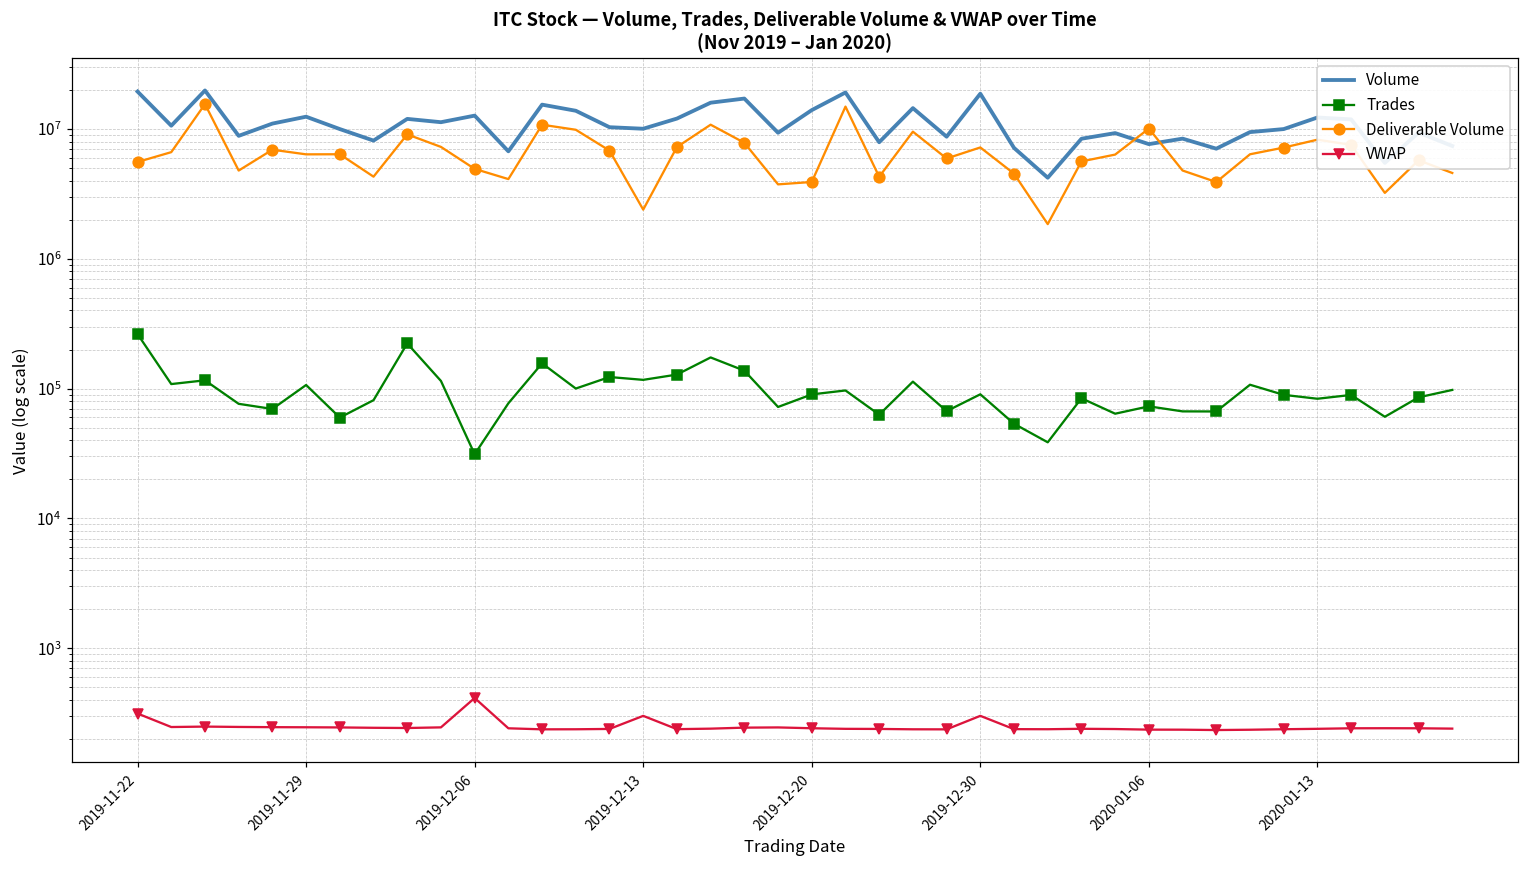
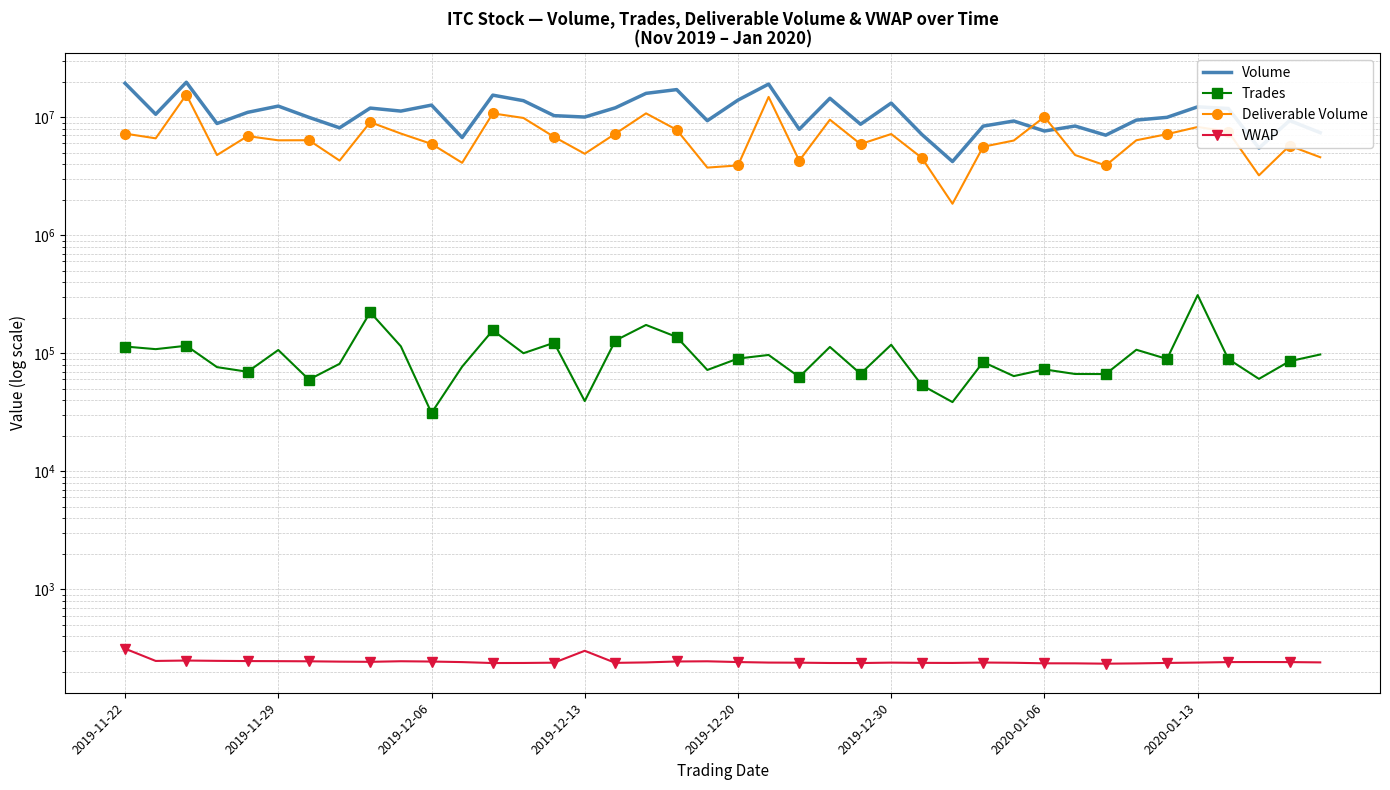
Trades, 2019-11-22: 260000 -> 110000
Deliverable Volume, 2019-11-22: 6000000 -> 7000000
Deliverable Volume, 2019-12-06: 4900000 -> 6000000
VWAP, 2019-12-06: 410 -> 240
Trades, 2019-12-13: 120000 -> 39000
Deliverable Volume, 2019-12-13: 2400000 -> 4900000
Volume, 2019-12-30: 19000000 -> 13000000
Trades, 2019-12-30: 90000 -> 120000
VWAP, 2019-12-30: 300 -> 240
Trades, 2020-01-13: 80000 -> 310000
